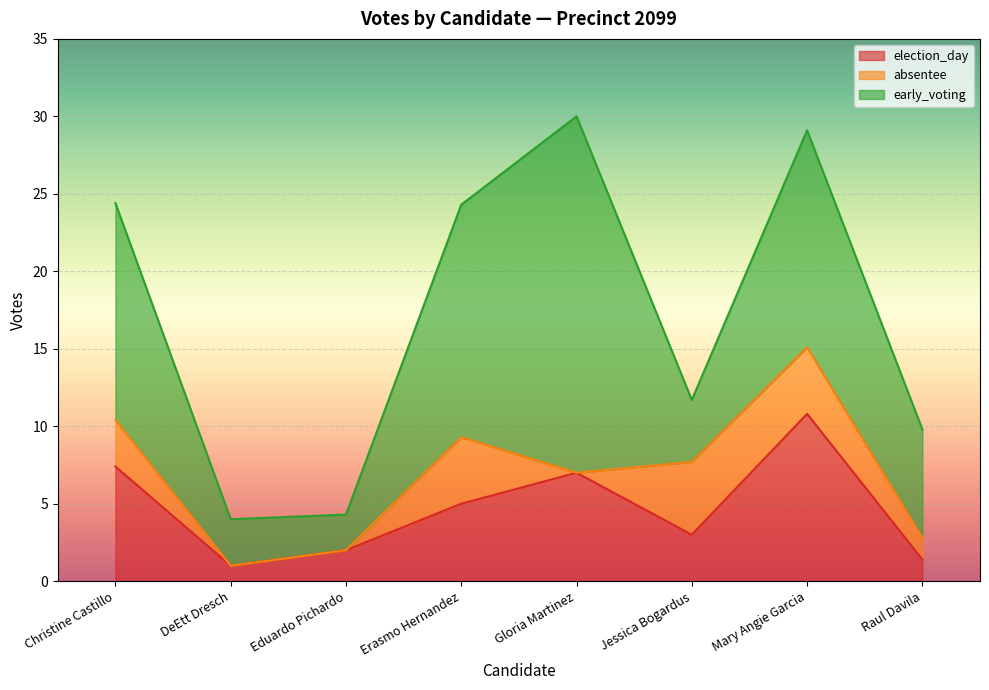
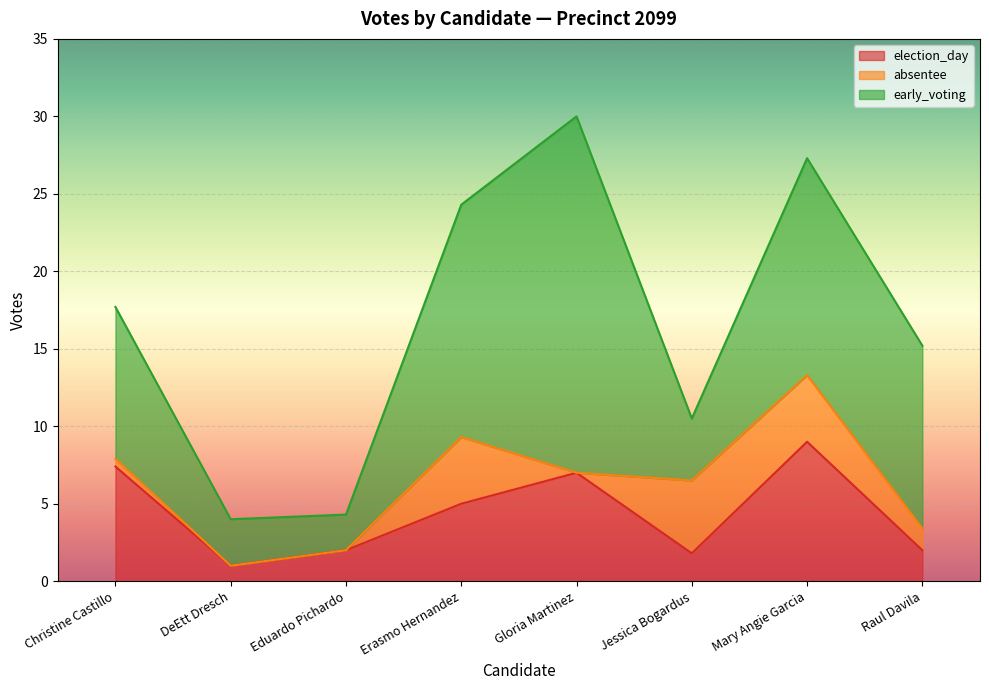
absentee, Christine Castillo: 3.0 -> 0.5
early_voting, Christine Castillo: 14.0 -> 9.8
election_day, Jessica Bogardus: 3.0 -> 1.8
election_day, Mary Angie Garcia: 10.8 -> 9.0
election_day, Raul Davila: 1.4 -> 2.0
early_voting, Raul Davila: 7.0 -> 11.8
